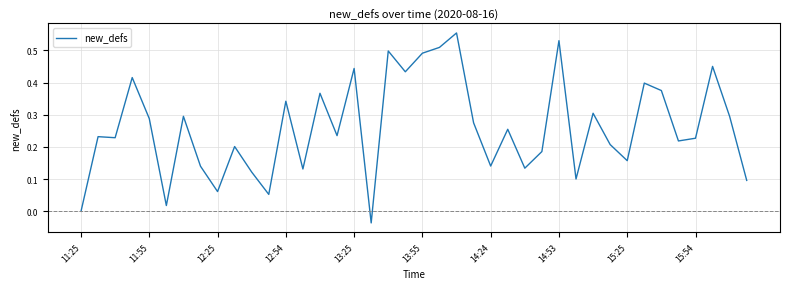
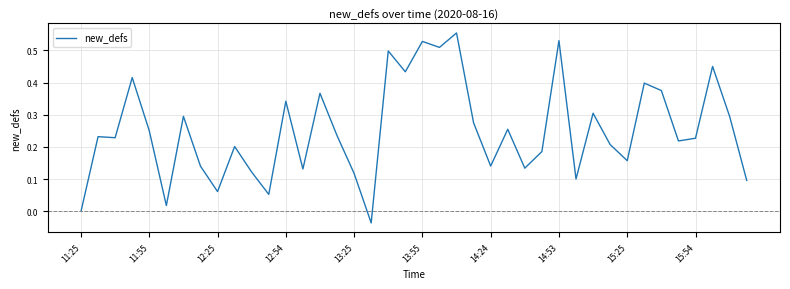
11:55: 0.29 -> 0.25
13:25: 0.44 -> 0.12
13:55: 0.49 -> 0.53
